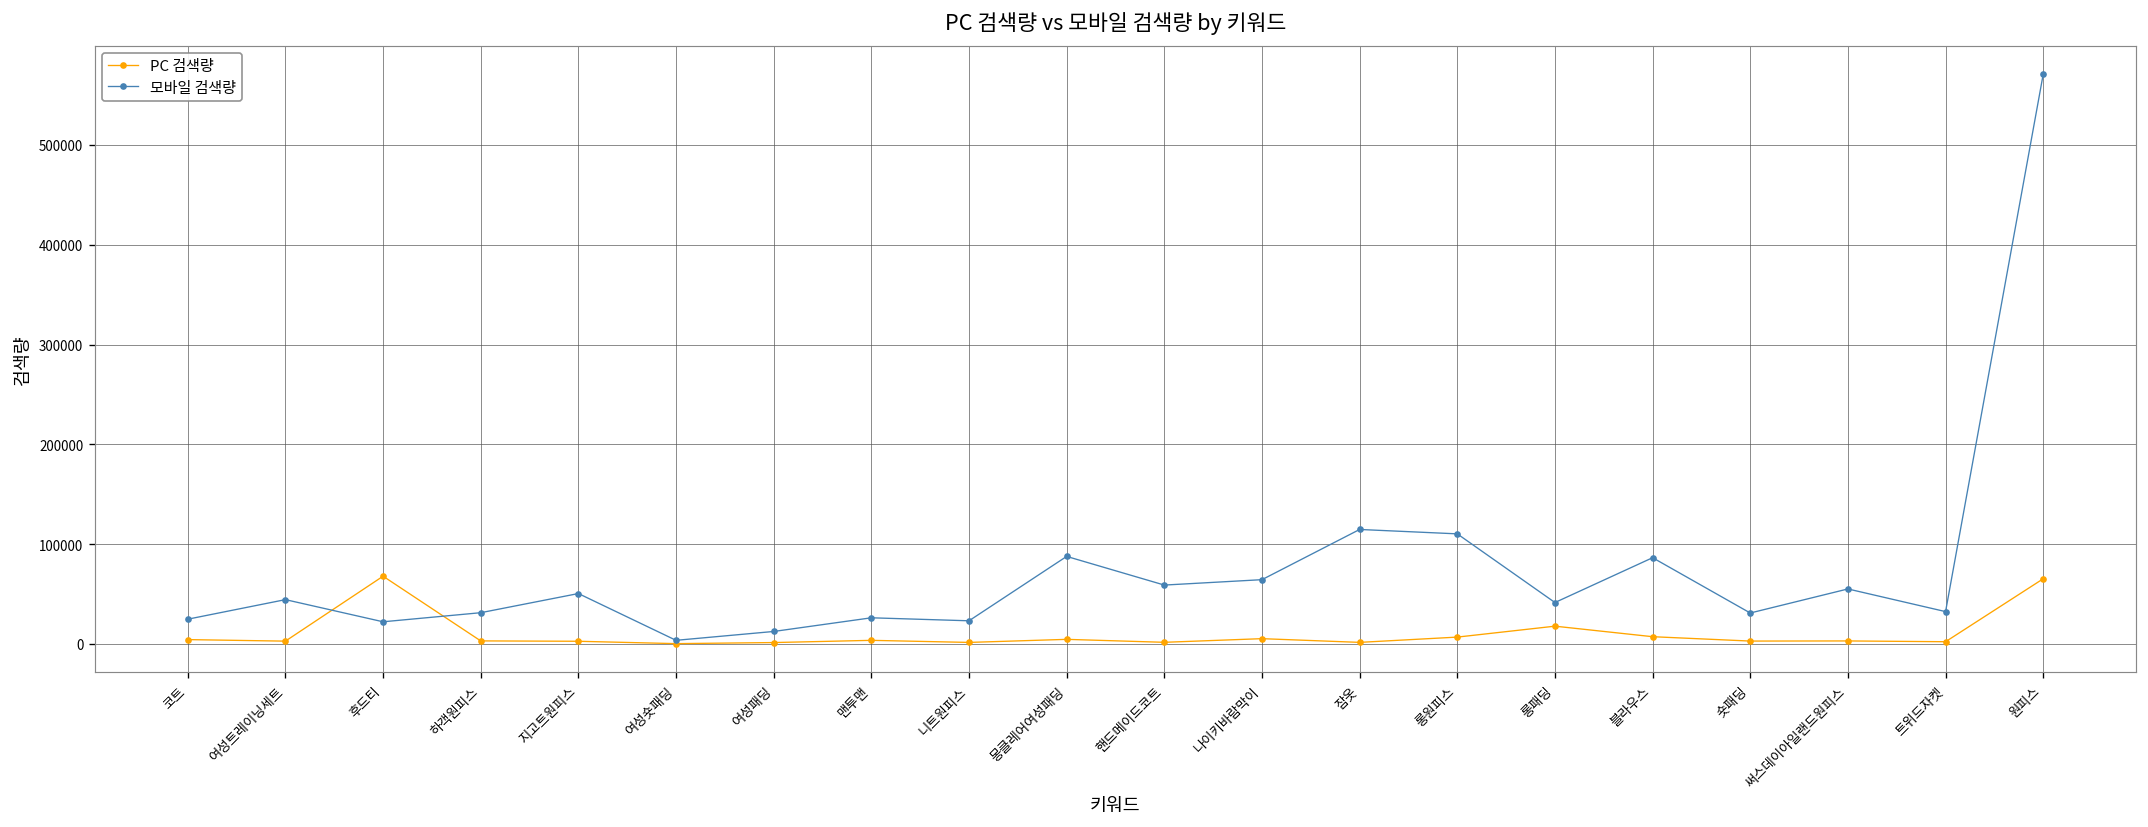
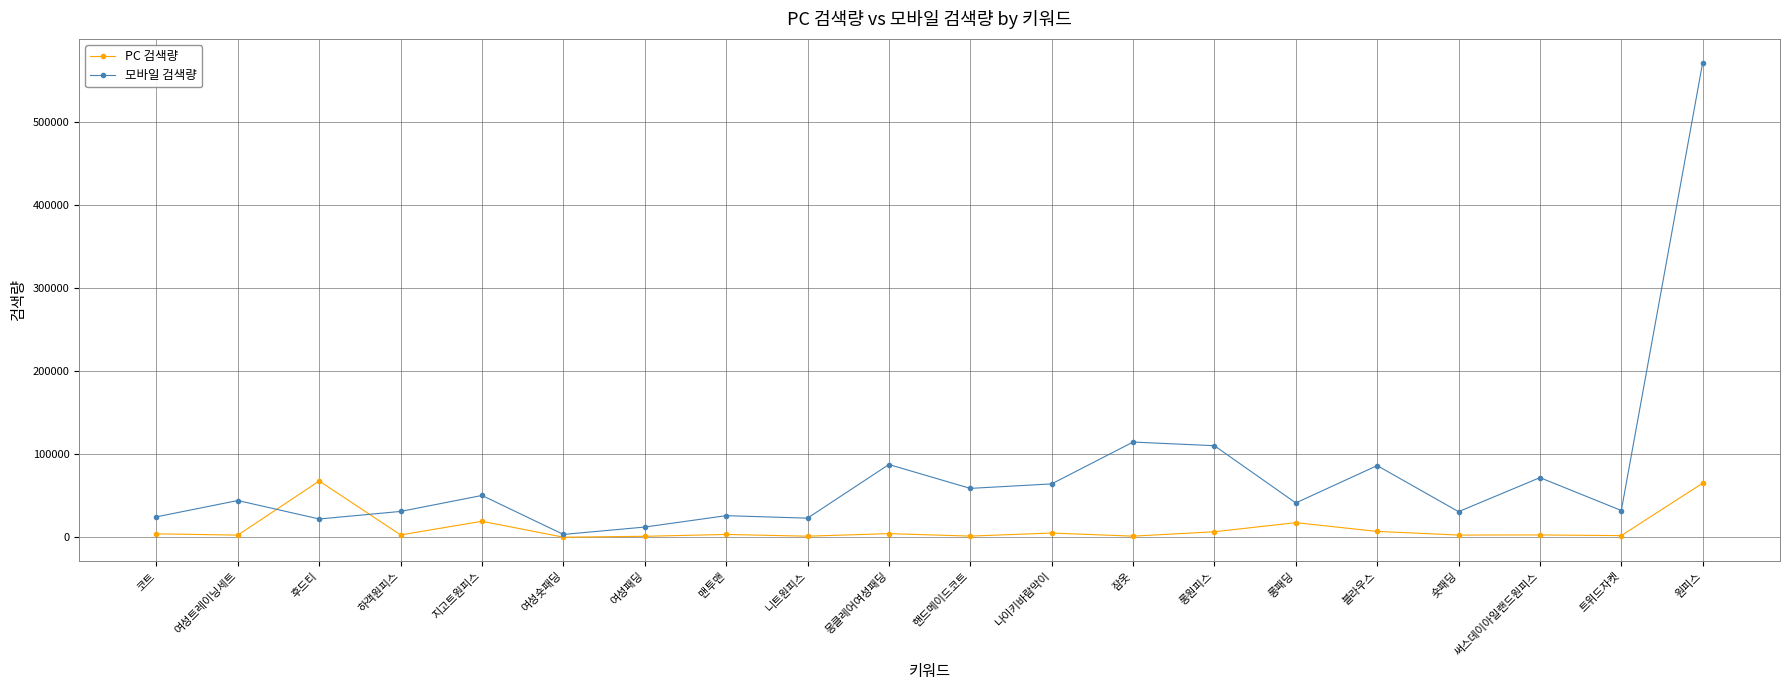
PC 검색량, 지고트원피스: 0 -> 20000
모바일 검색량, 써스데이아일랜드원피스: 60000 -> 70000
